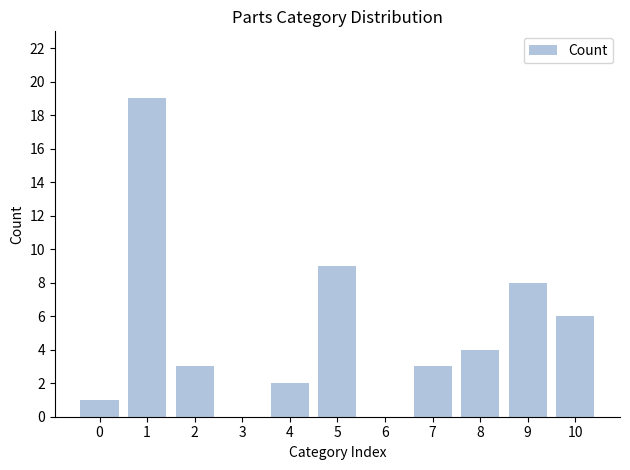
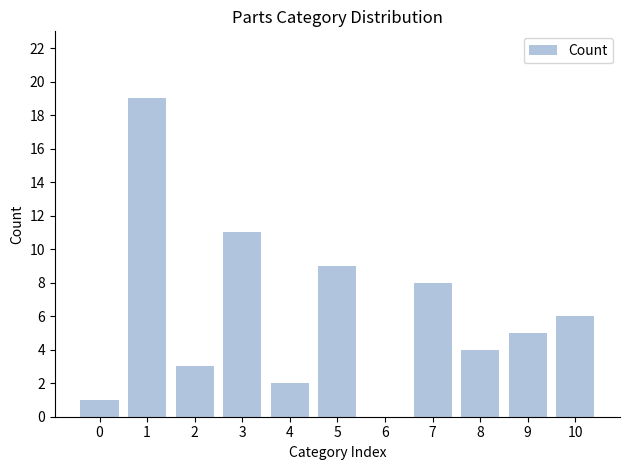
3: 0 -> 11
7: 3 -> 8
9: 8 -> 5
